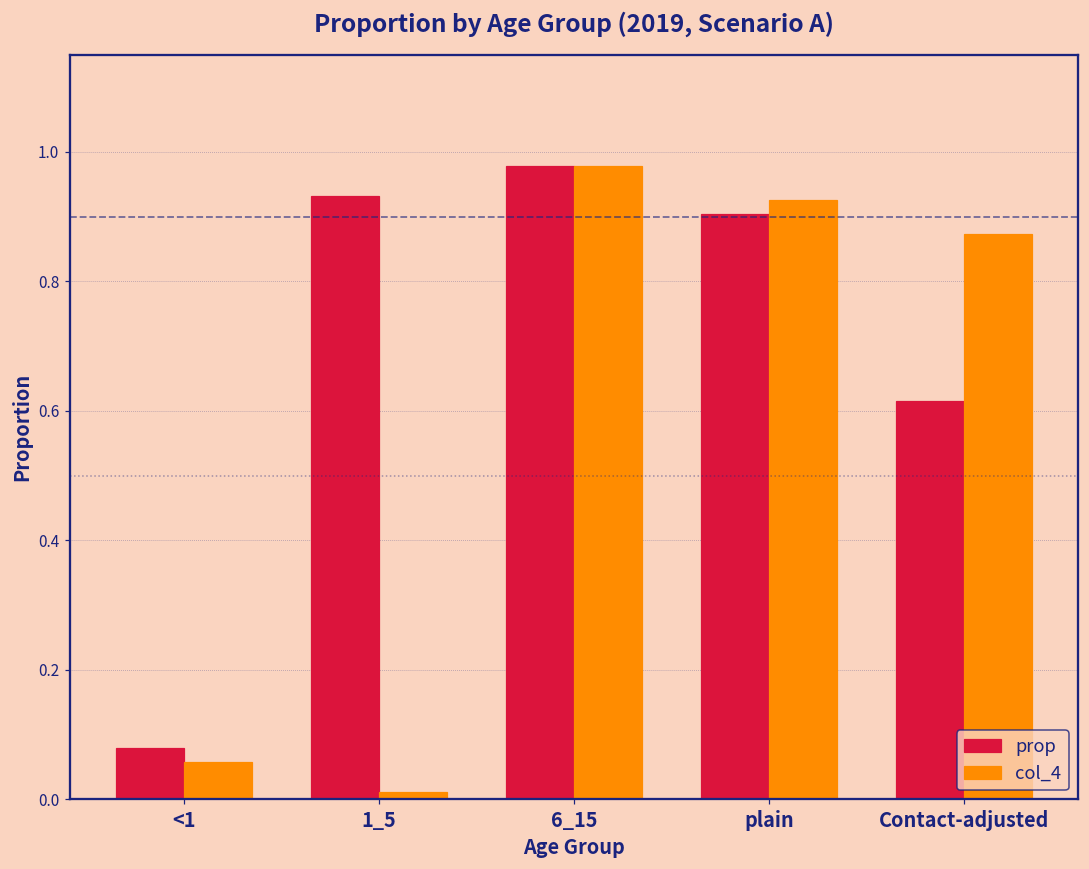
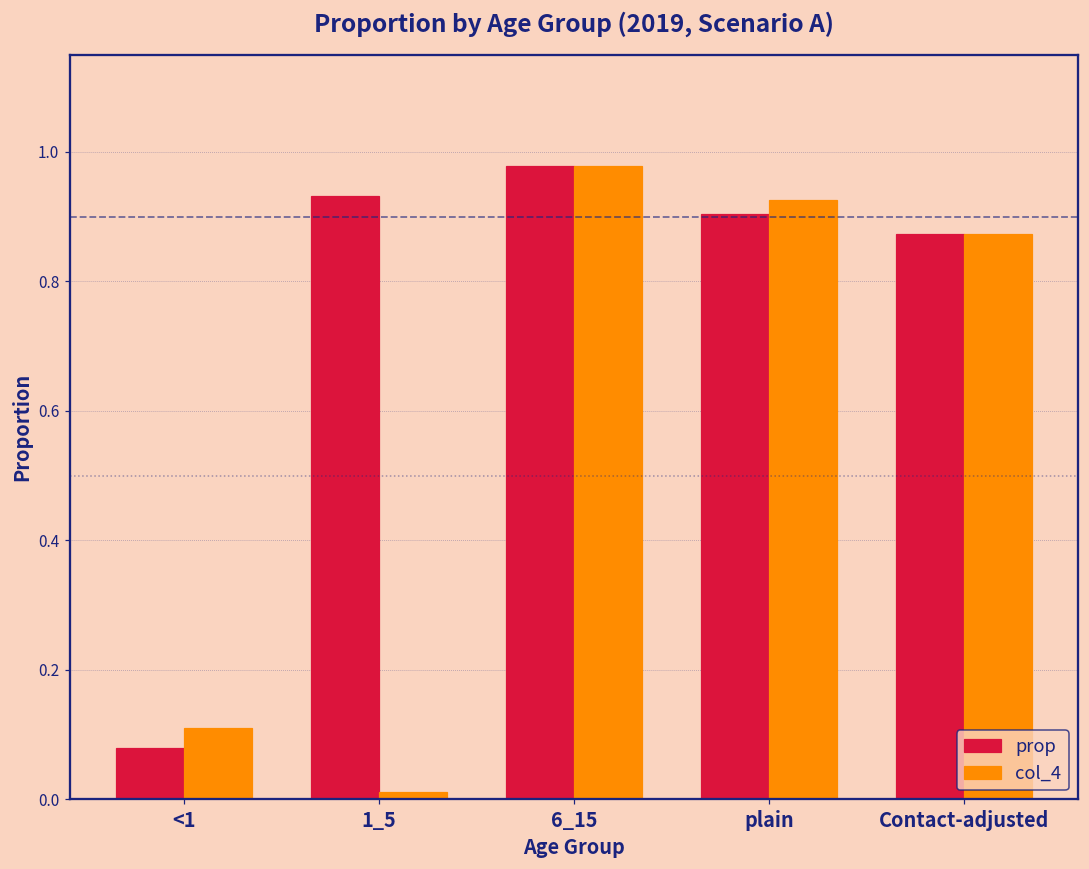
col_4, <1: 0.06 -> 0.11
prop, Contact-adjusted: 0.62 -> 0.87
